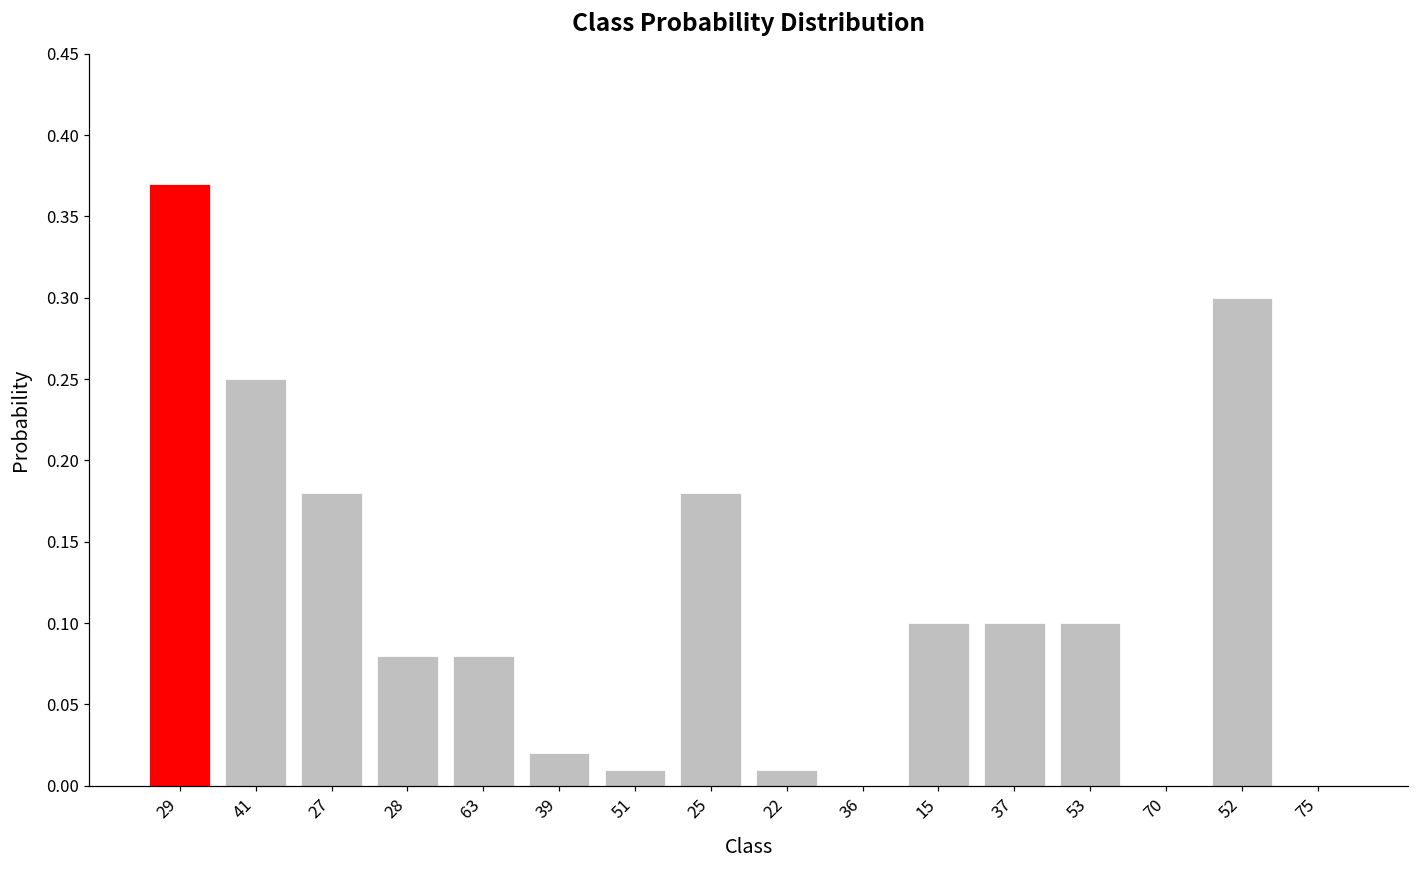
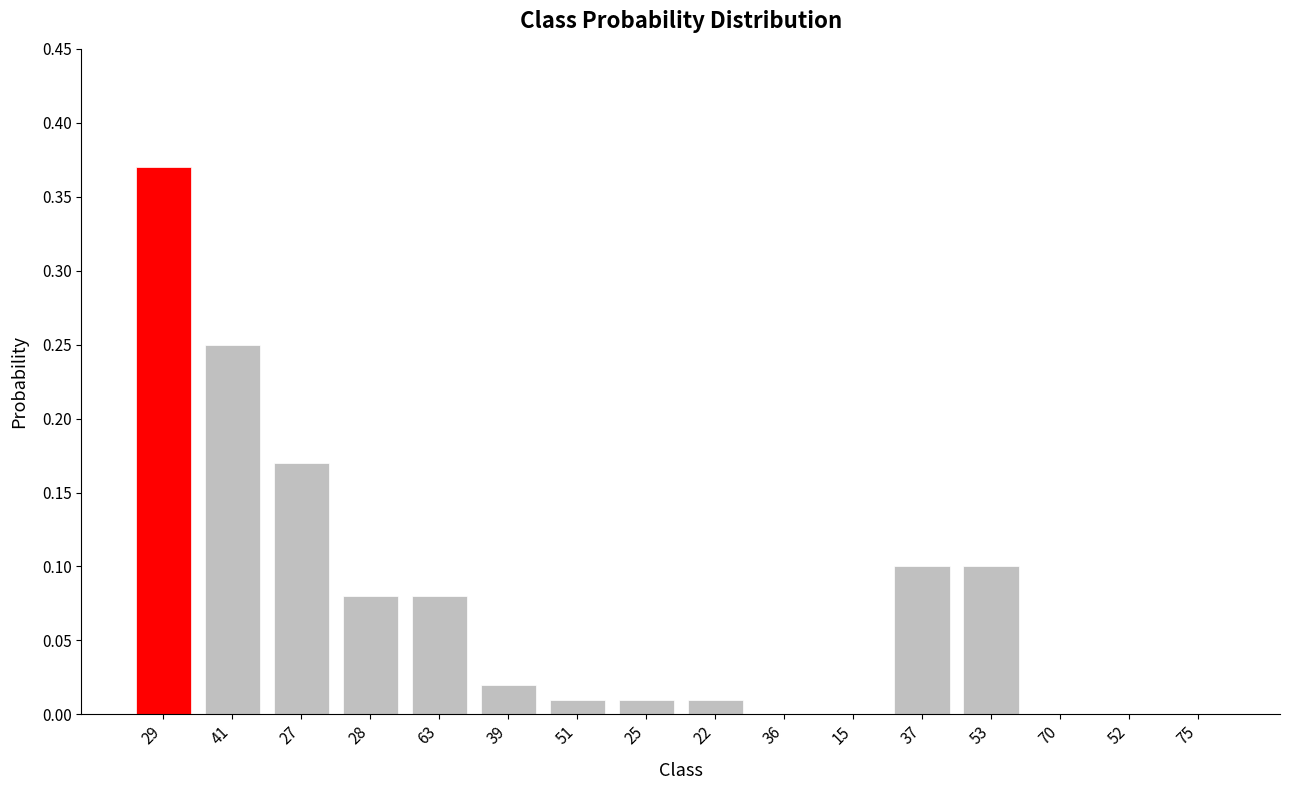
27: 0.18 -> 0.17
25: 0.18 -> 0.01
15: 0.1 -> 0.0
52: 0.3 -> 0.0
